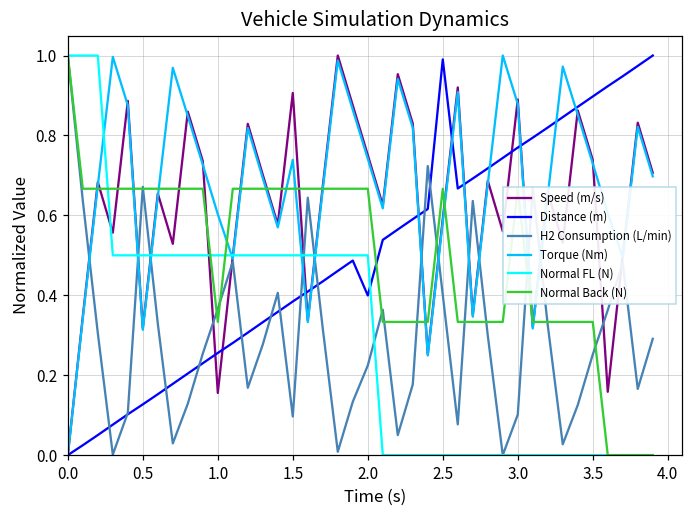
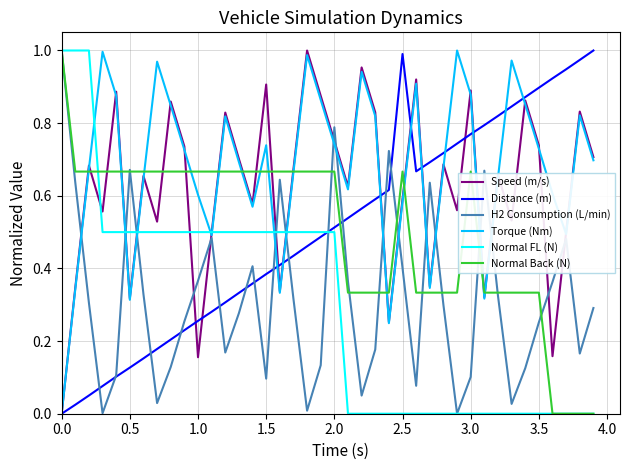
Normal Back (N), 1.0: 0.33 -> 0.67
Distance (m), 2.0: 0.40 -> 0.51
H2 Consumption (L/min), 2.0: 0.22 -> 0.79
